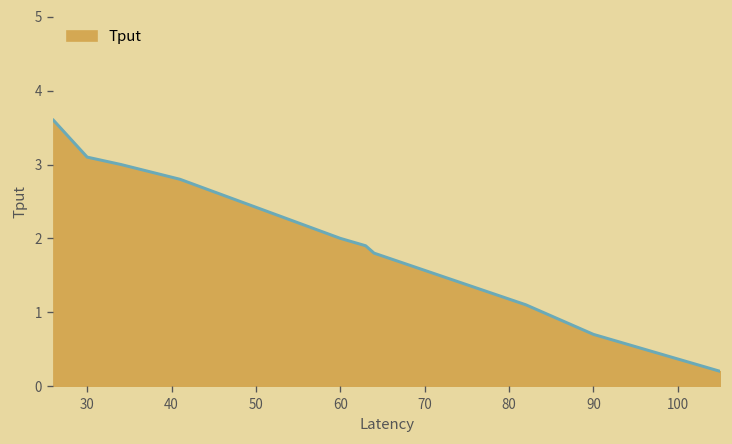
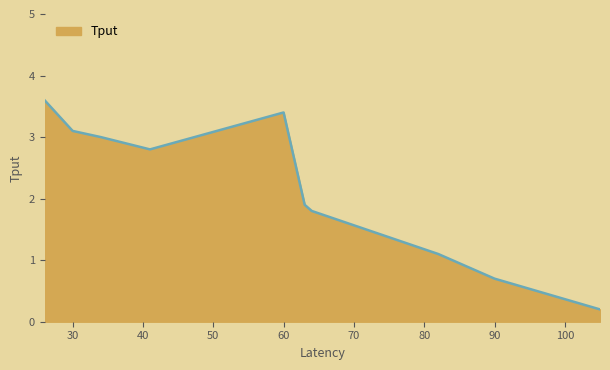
60: 2.0 -> 3.4
